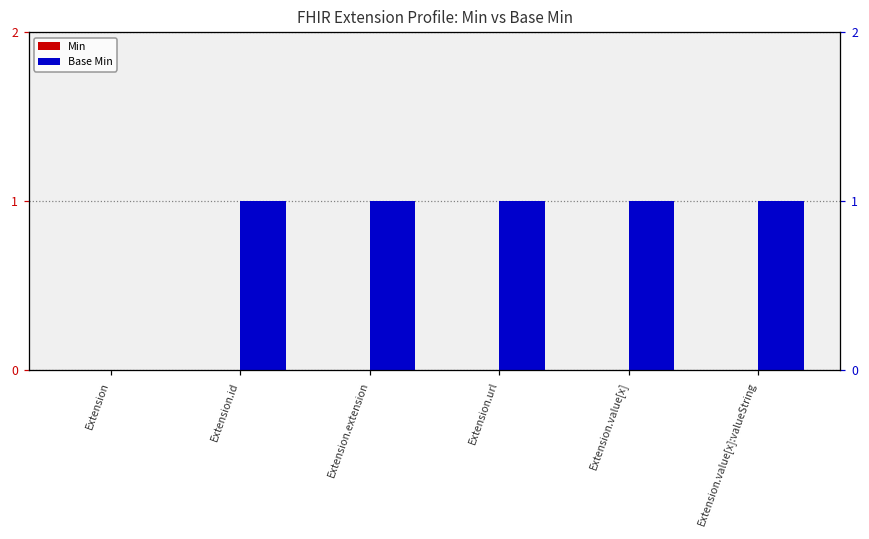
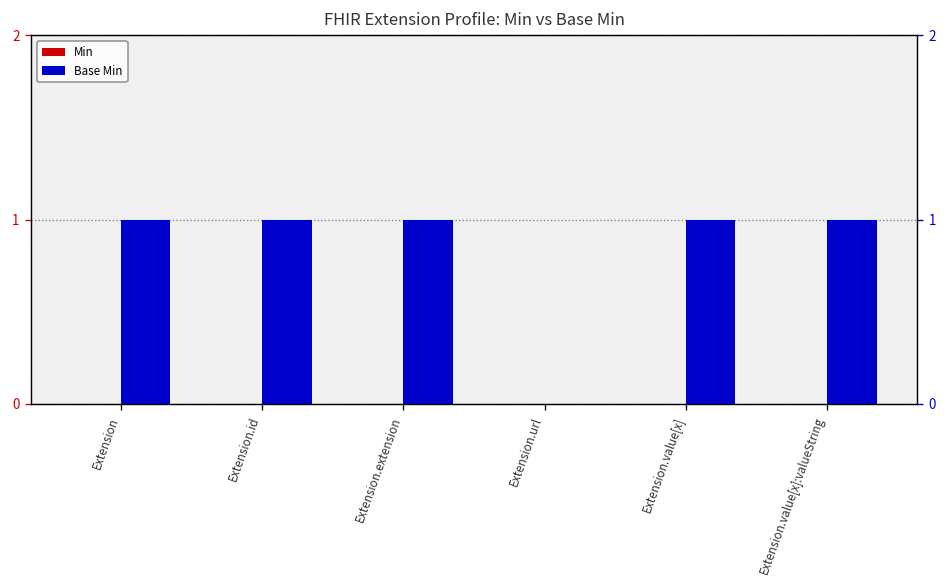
Base Min, Extension: 0 -> 1
Base Min, Extension.url: 1 -> 0
